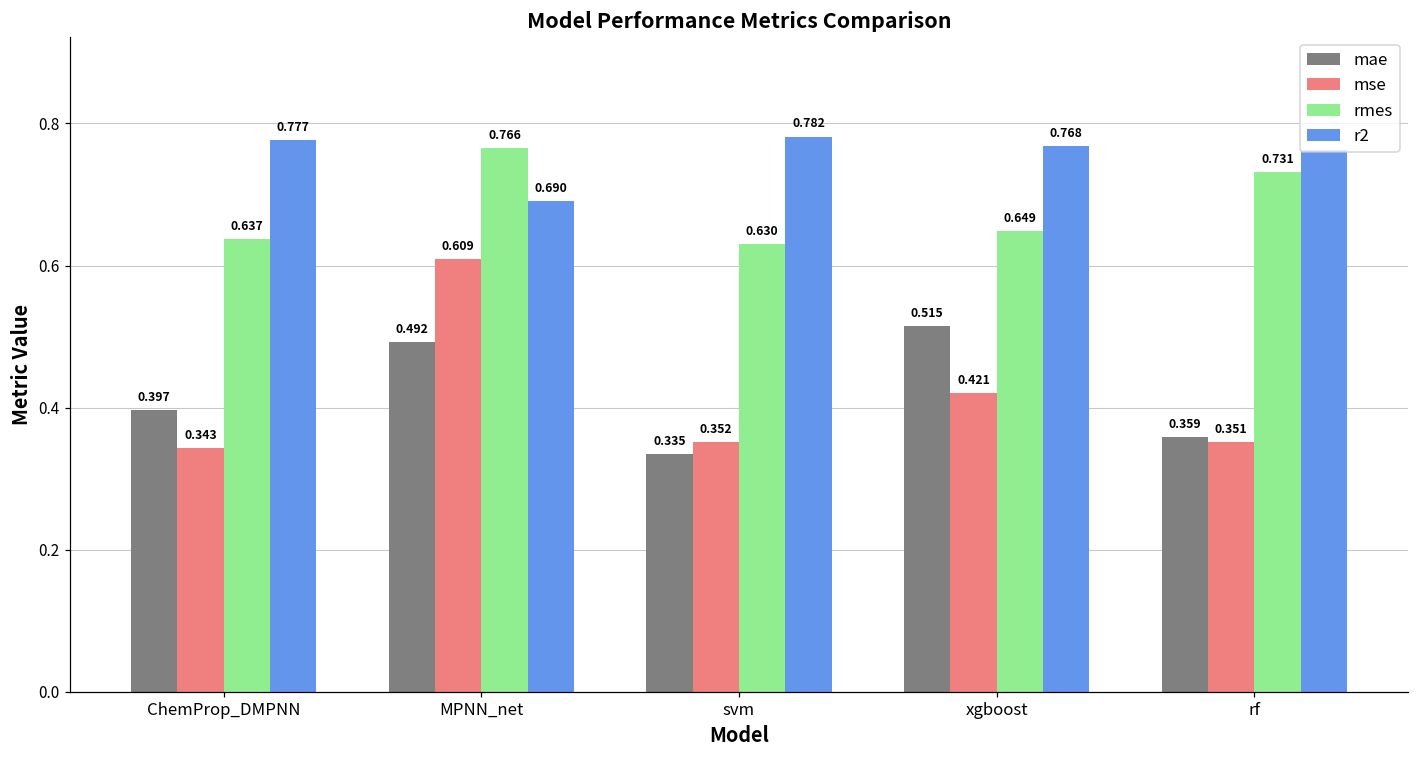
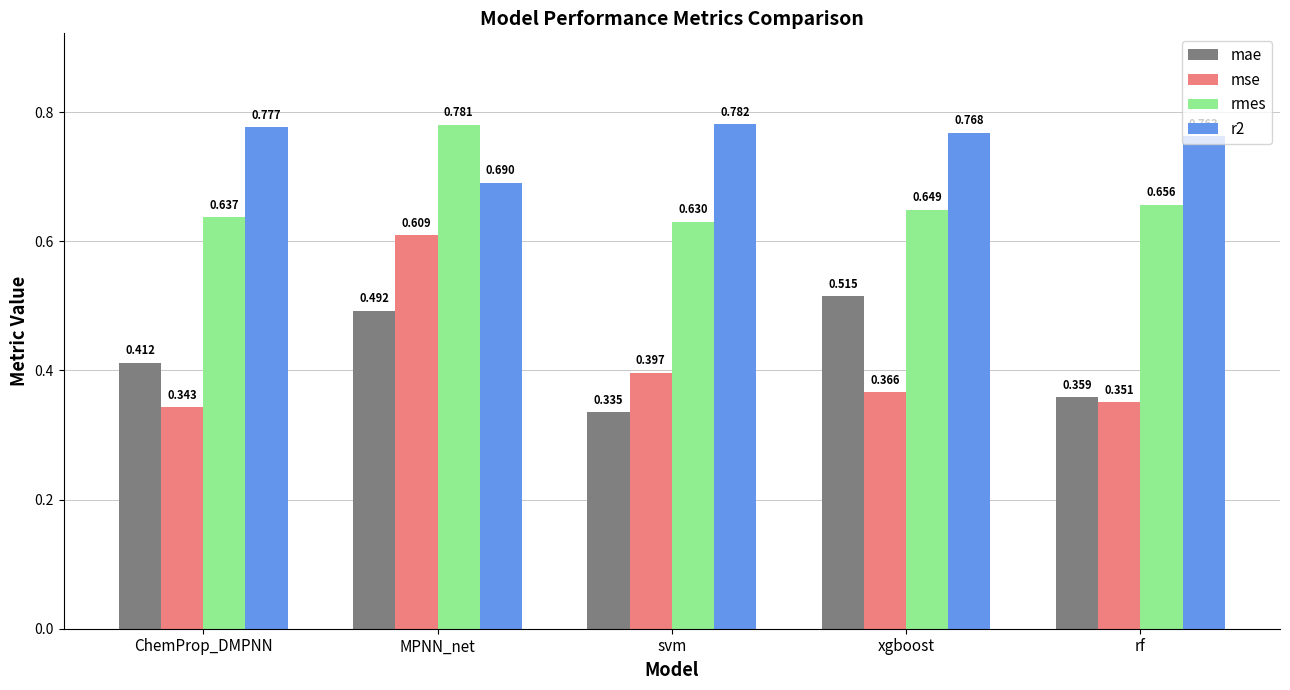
mae, ChemProp_DMPNN: 0.397 -> 0.412
rmes, MPNN_net: 0.766 -> 0.781
mse, svm: 0.352 -> 0.397
mse, xgboost: 0.421 -> 0.366
rmes, rf: 0.731 -> 0.656
